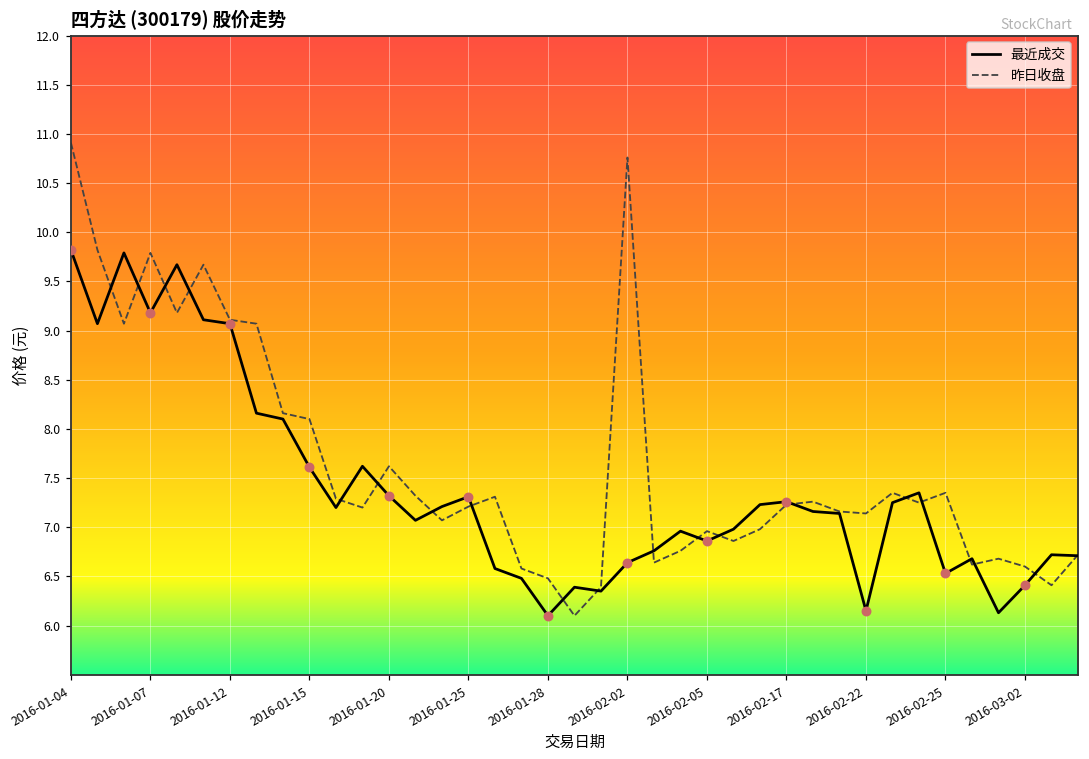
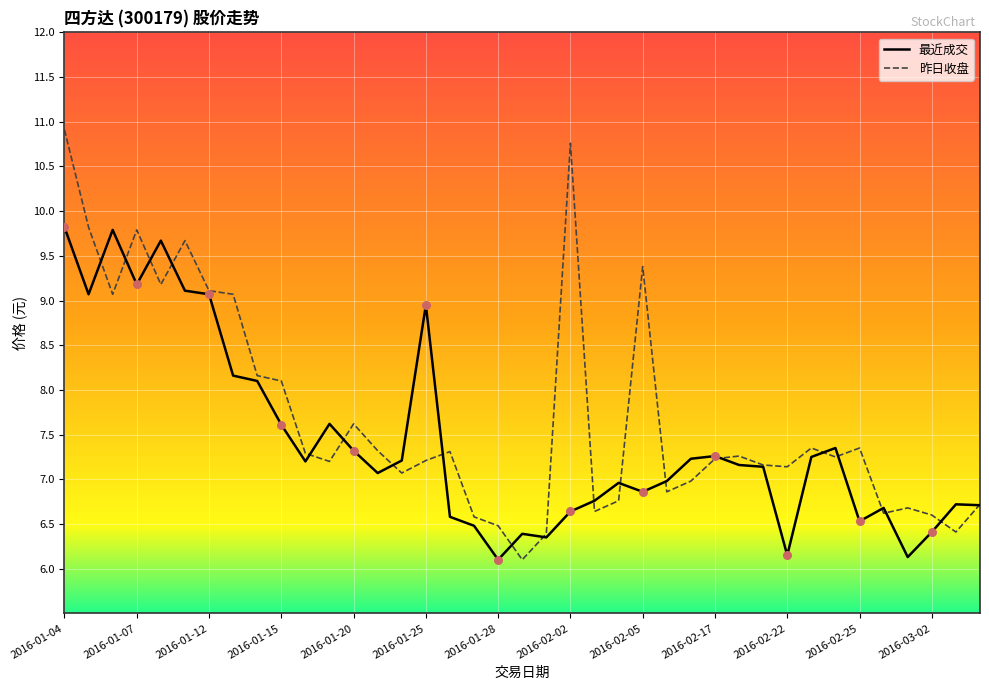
最近成交, 2016-01-25: 7.3 -> 9.0
昨日收盘, 2016-02-05: 7.0 -> 9.4
